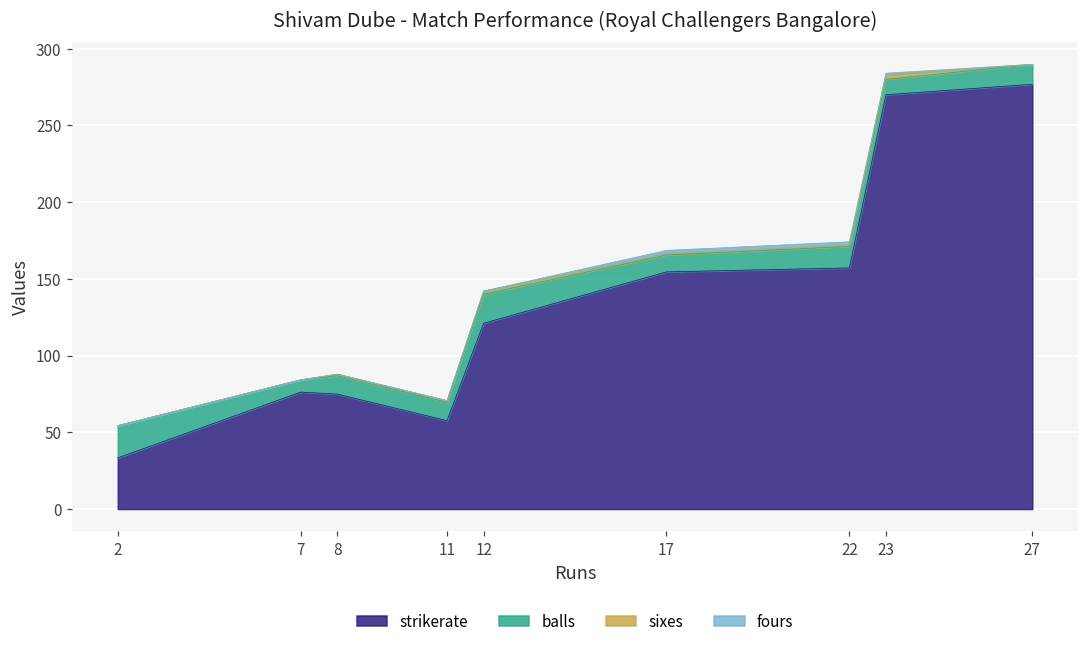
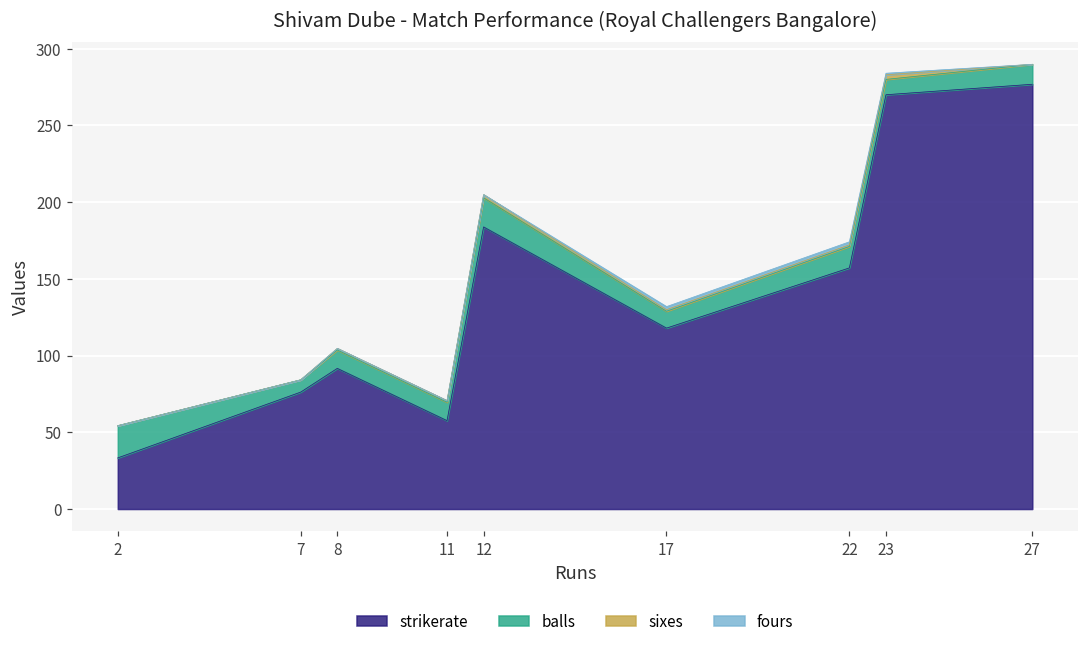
strikerate, 8: 75 -> 92
strikerate, 12: 121 -> 184
strikerate, 17: 155 -> 118
